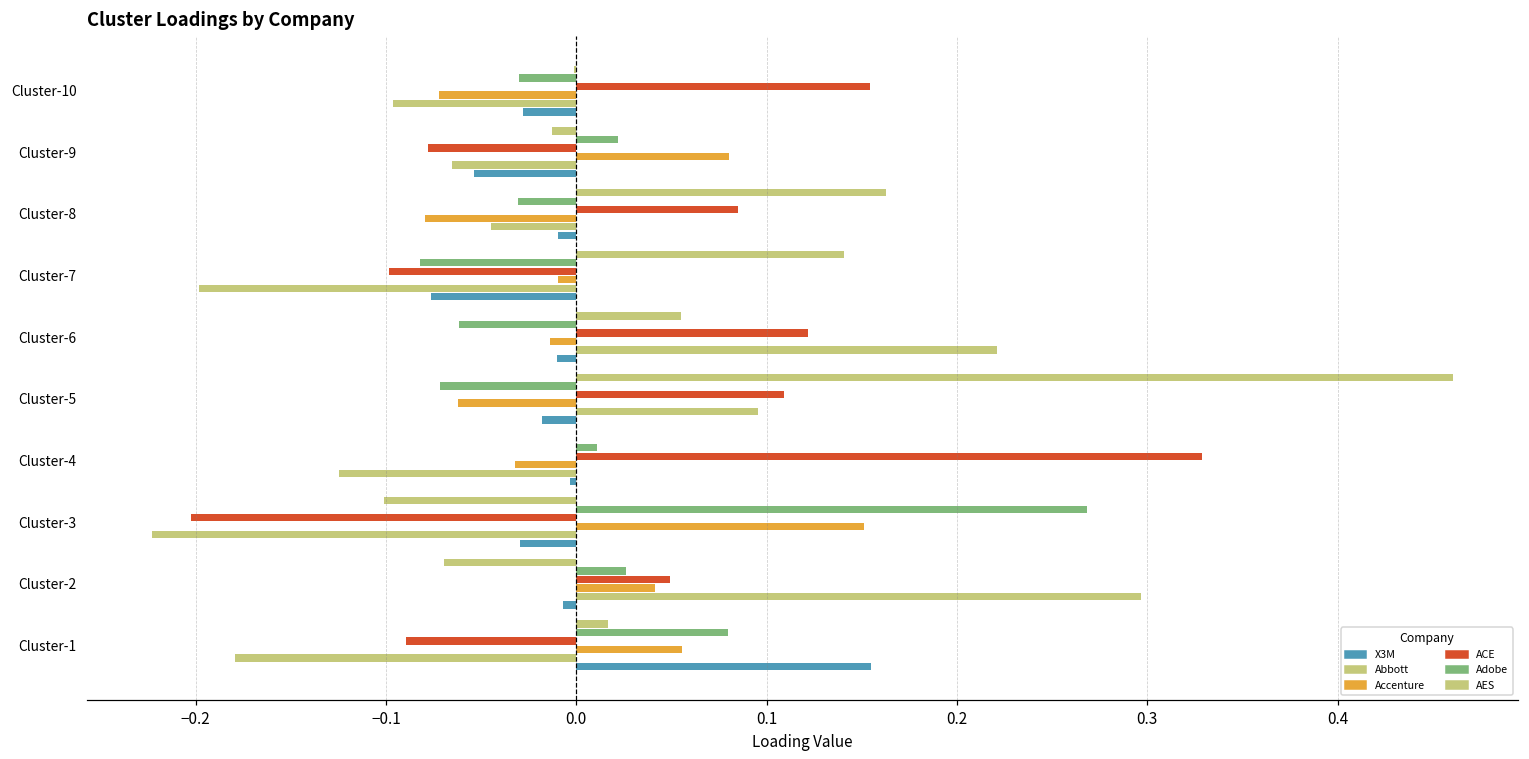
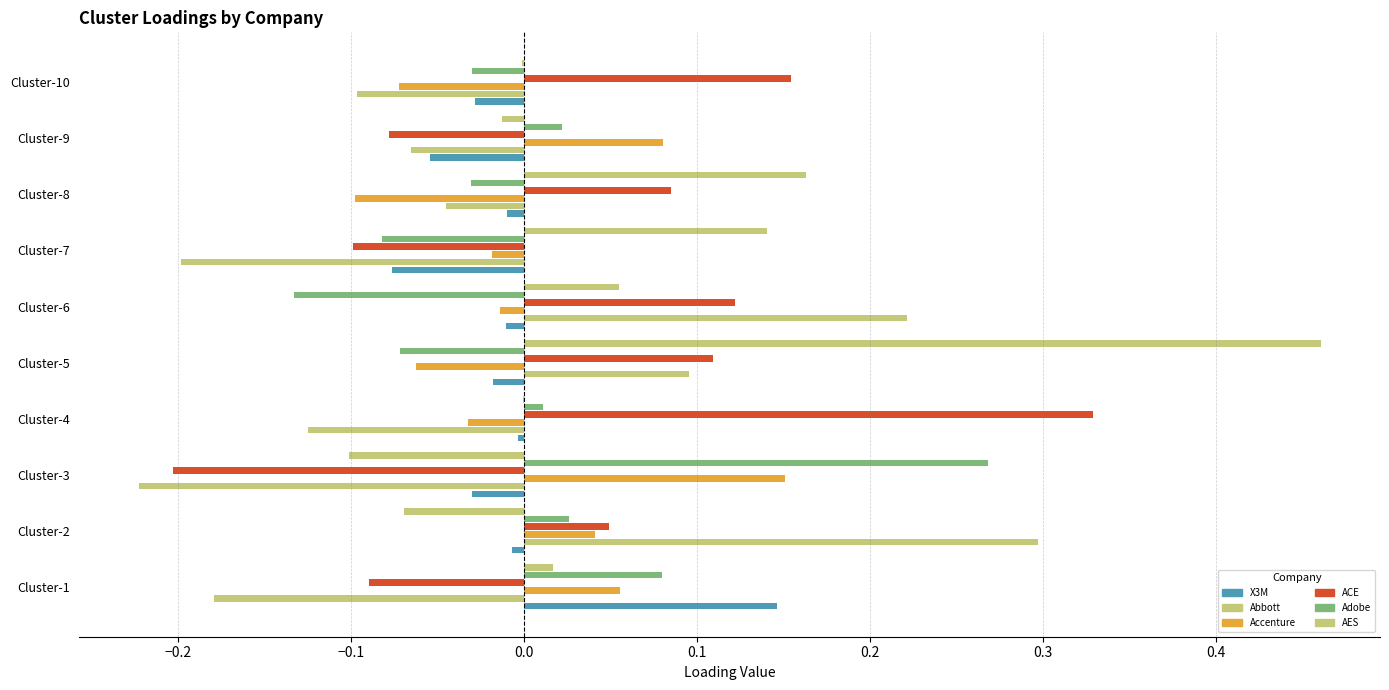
Accenture, Cluster-8: -0.079 -> -0.097
Accenture, Cluster-7: -0.010 -> -0.018
Adobe, Cluster-6: -0.061 -> -0.133
X3M, Cluster-1: 0.155 -> 0.147
